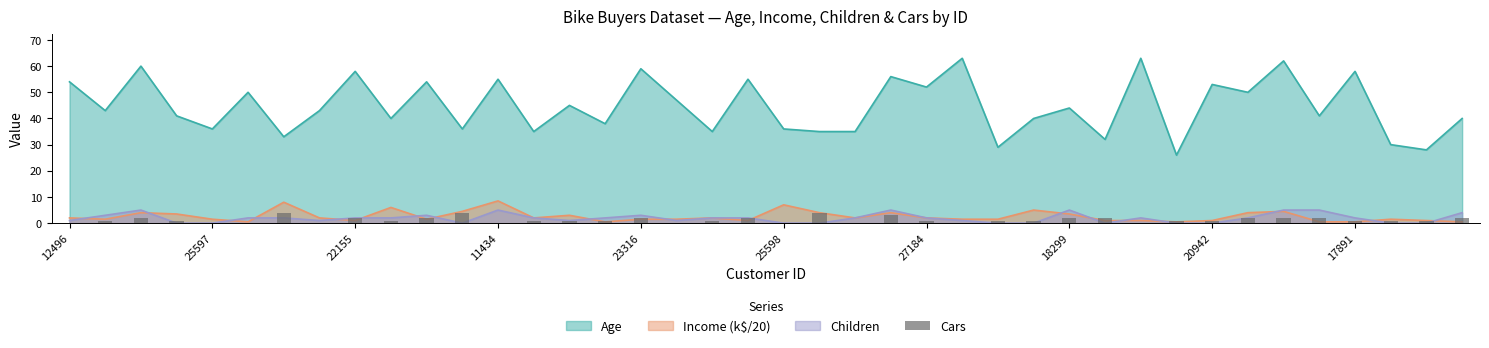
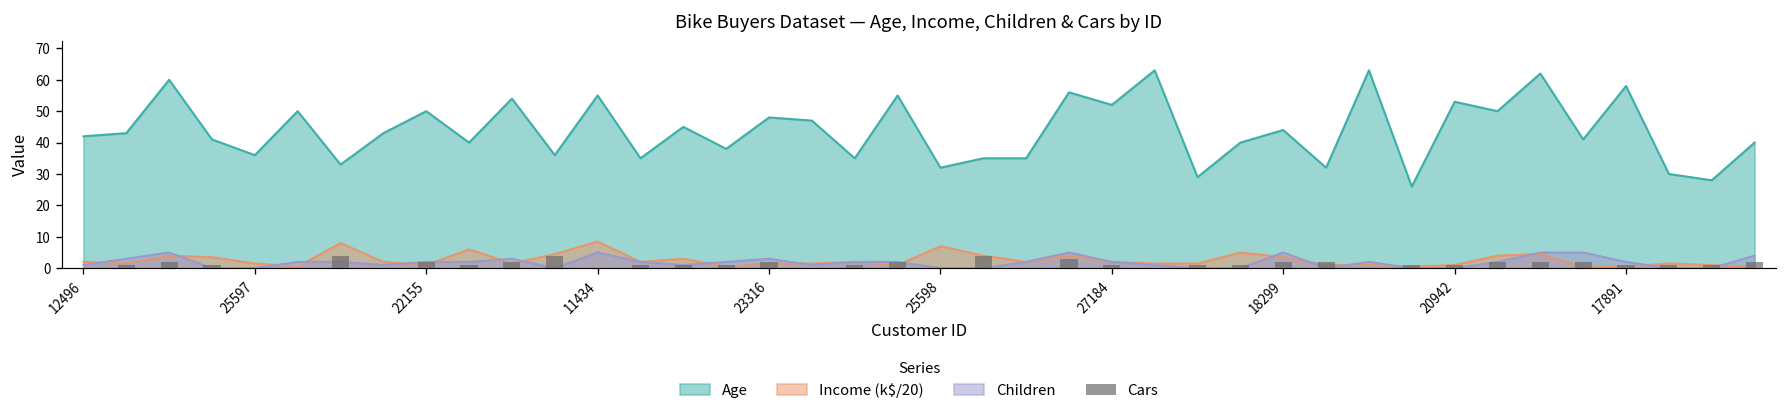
Age, 12496: 54 -> 42
Age, 22155: 58 -> 50
Age, 23316: 59 -> 48
Age, 25598: 36 -> 32
